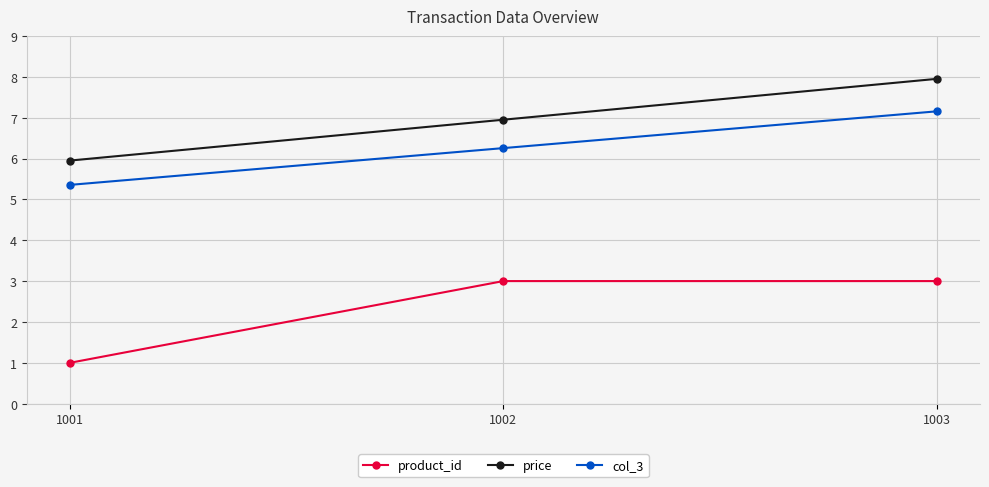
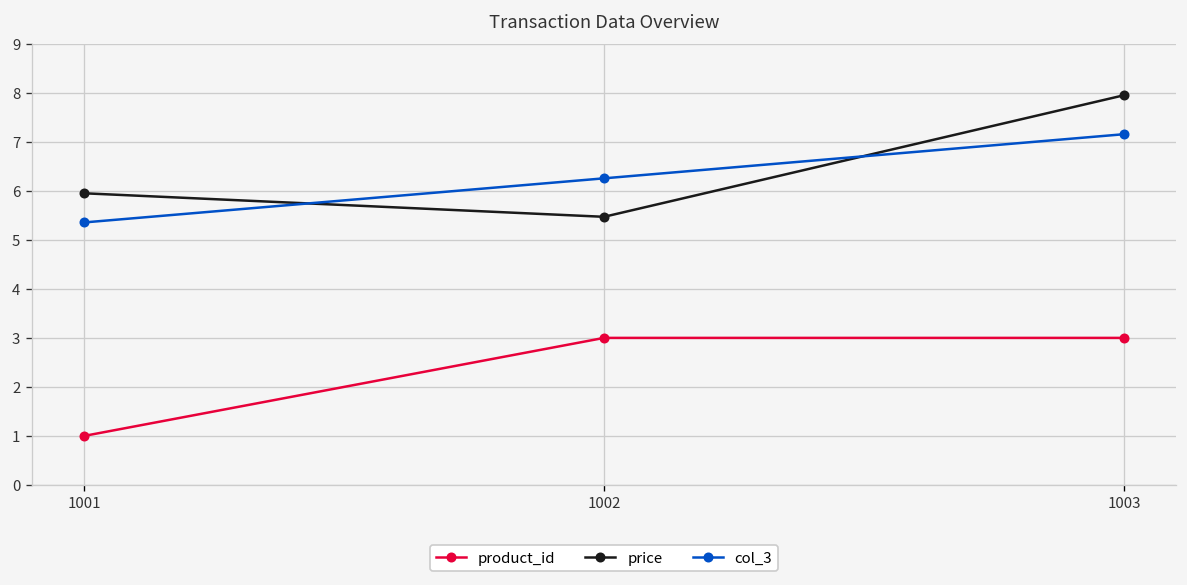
price, 1002: 7.0 -> 5.5
